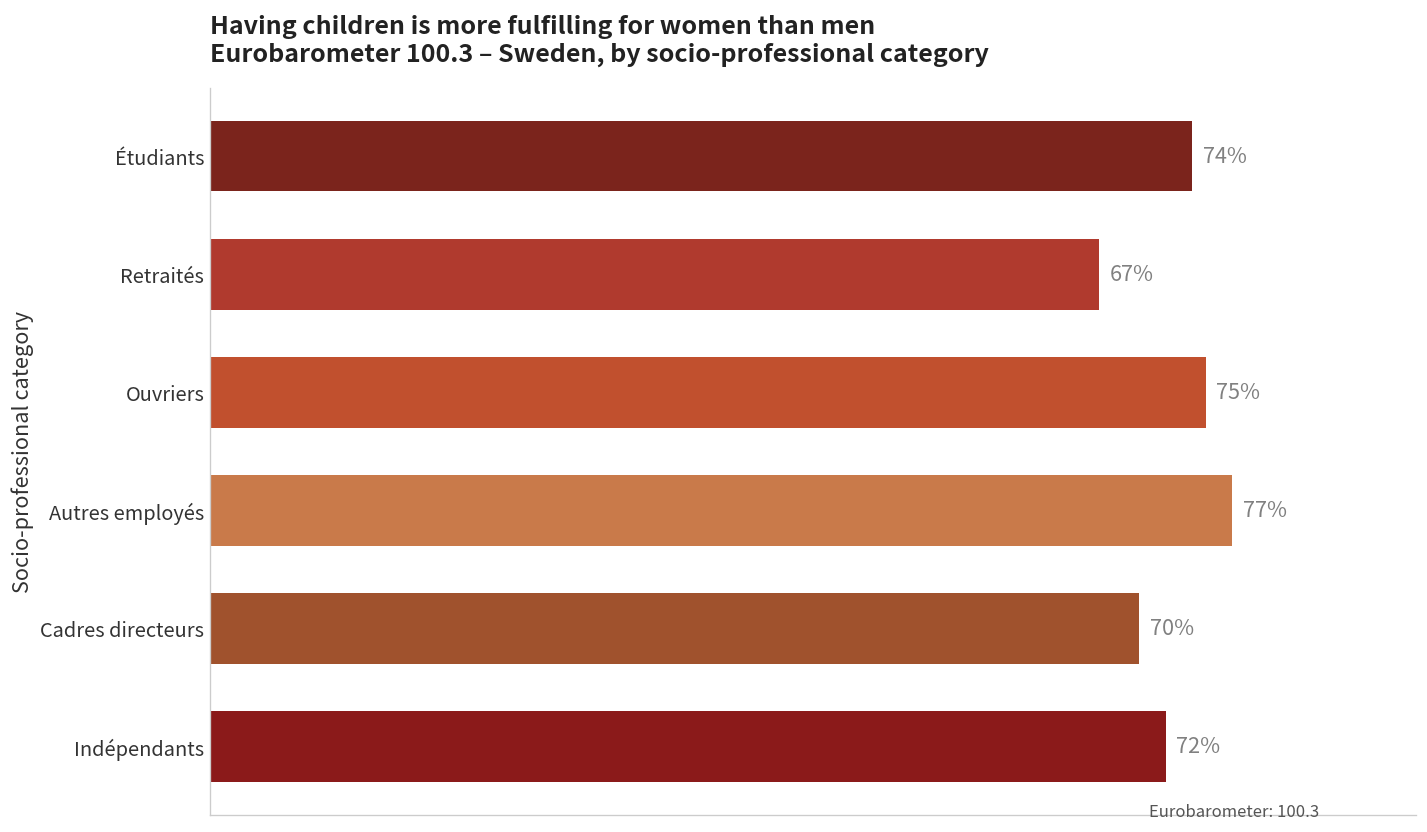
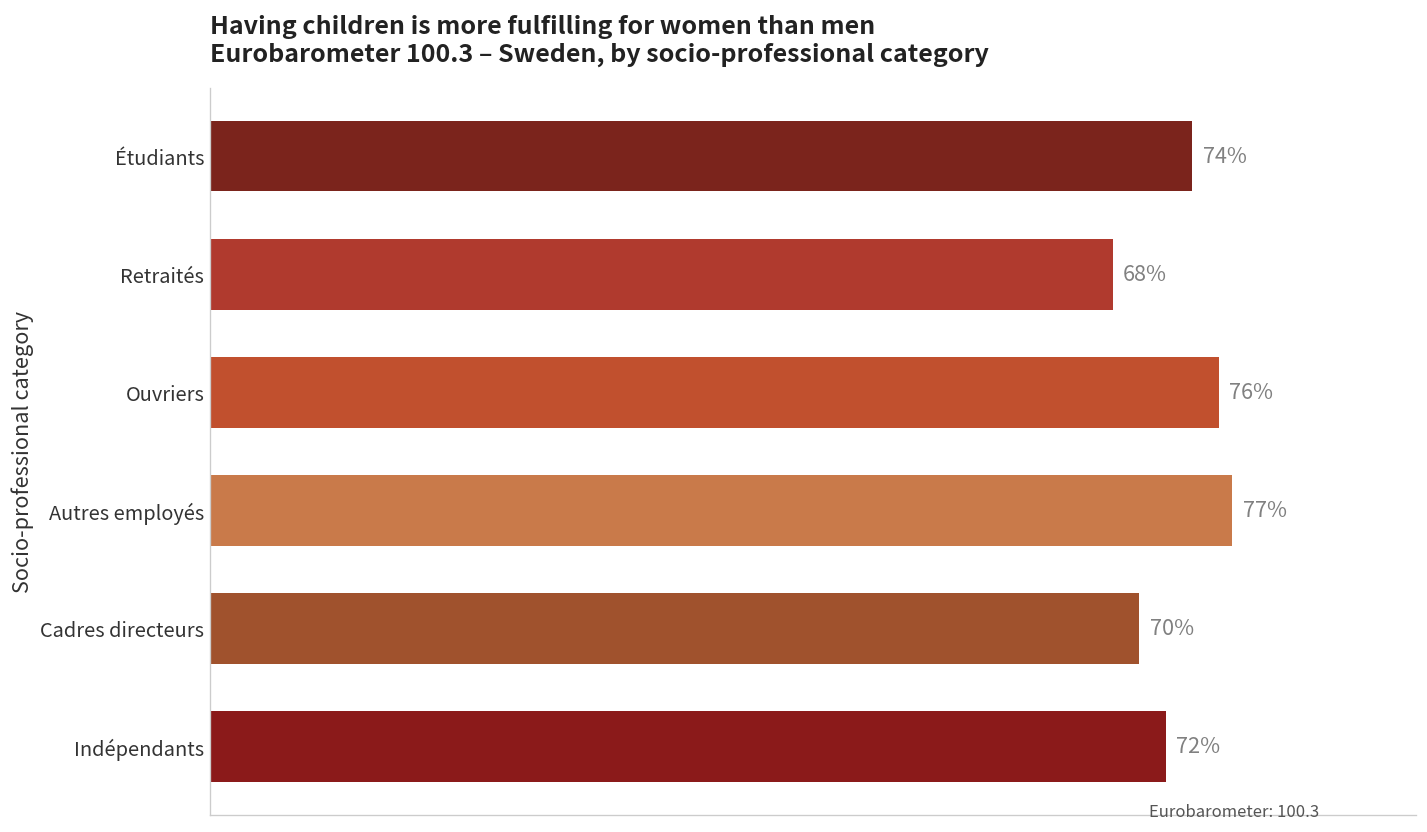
Retraités: 67% -> 68%
Ouvriers: 75% -> 76%
